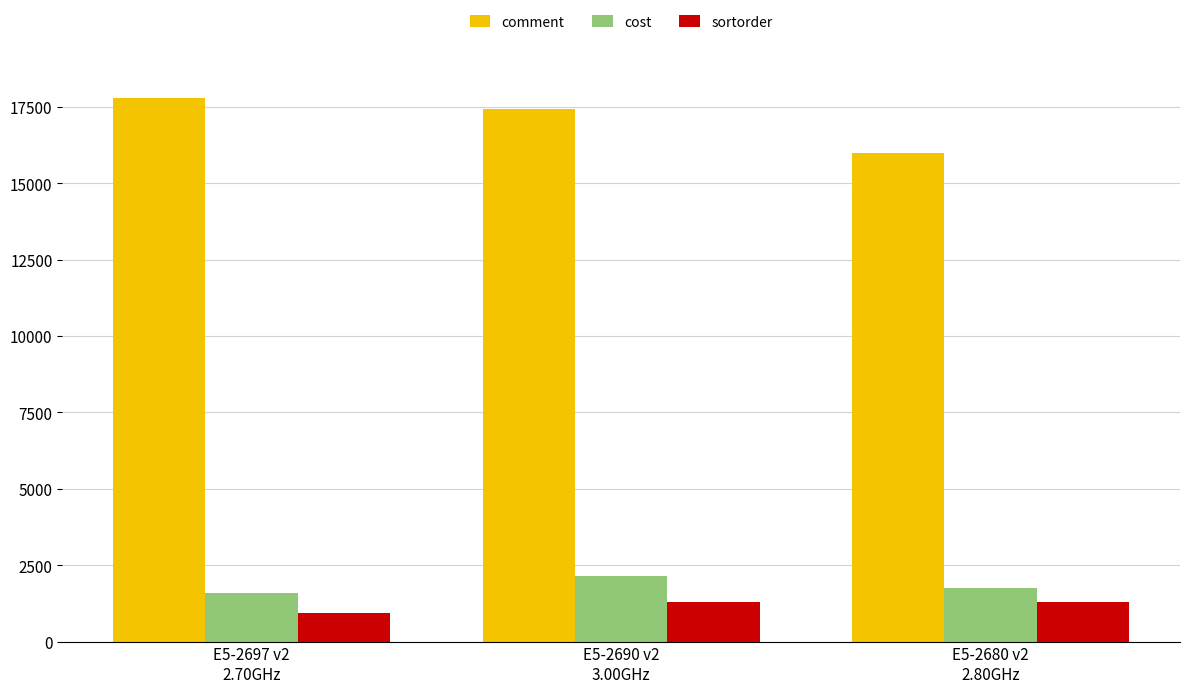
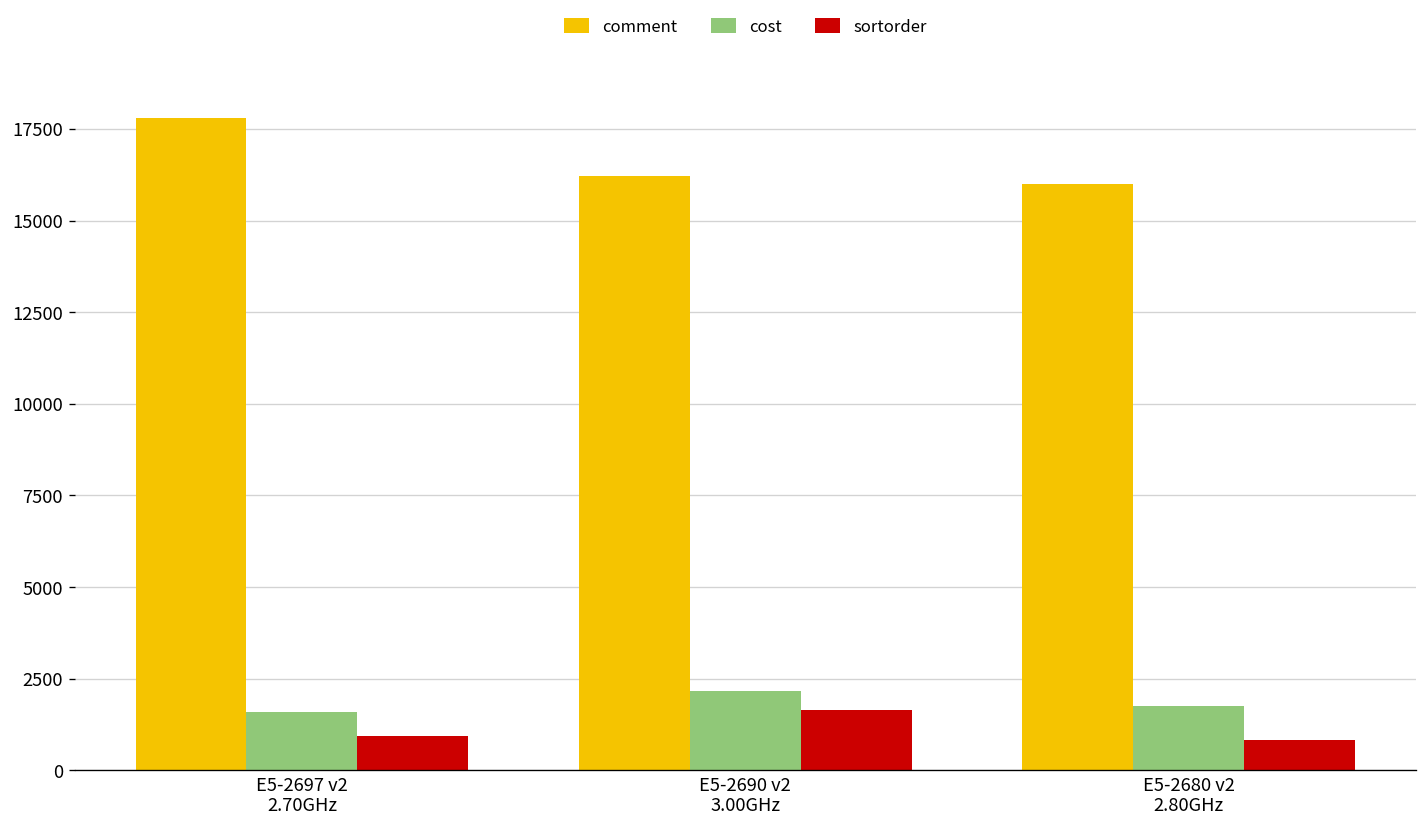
comment, E5-2690 v2 3.00GHz: 17400 -> 16200
sortorder, E5-2690 v2 3.00GHz: 1300 -> 1600
sortorder, E5-2680 v2 2.80GHz: 1300 -> 800
